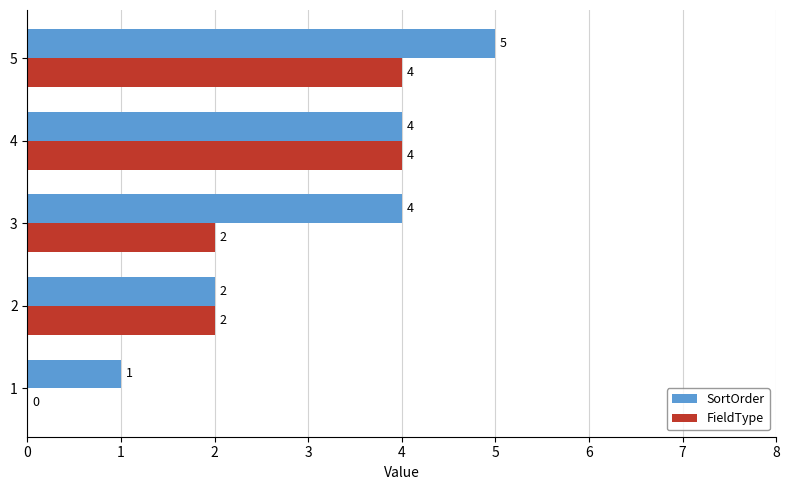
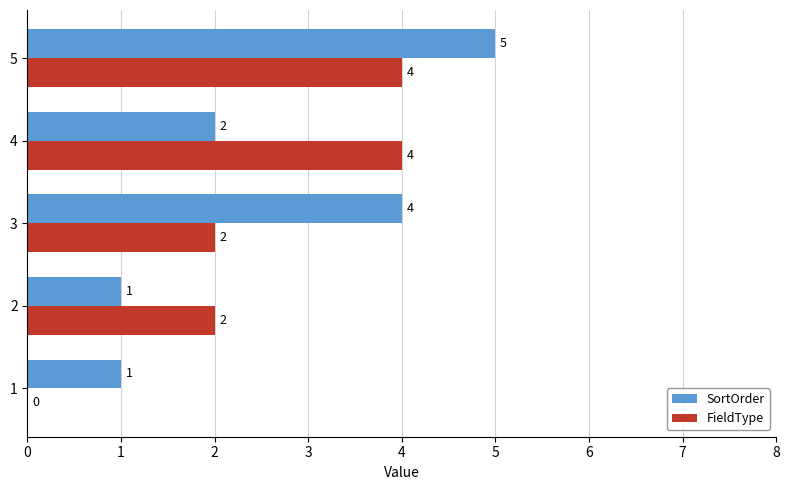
SortOrder, 4: 4 -> 2
SortOrder, 2: 2 -> 1
